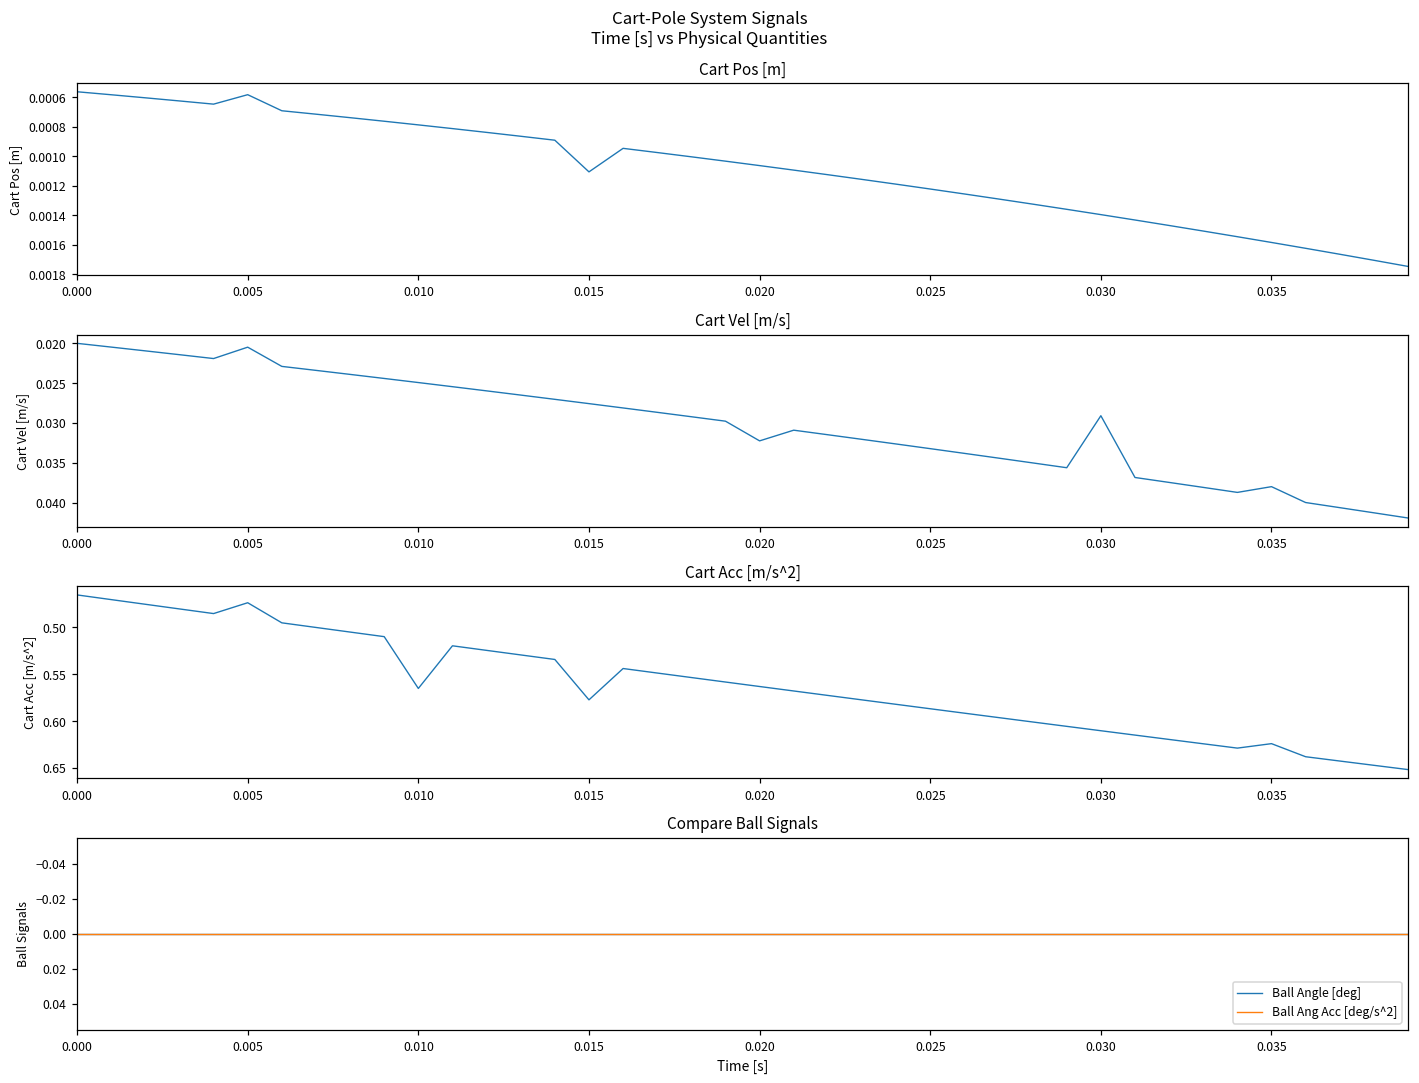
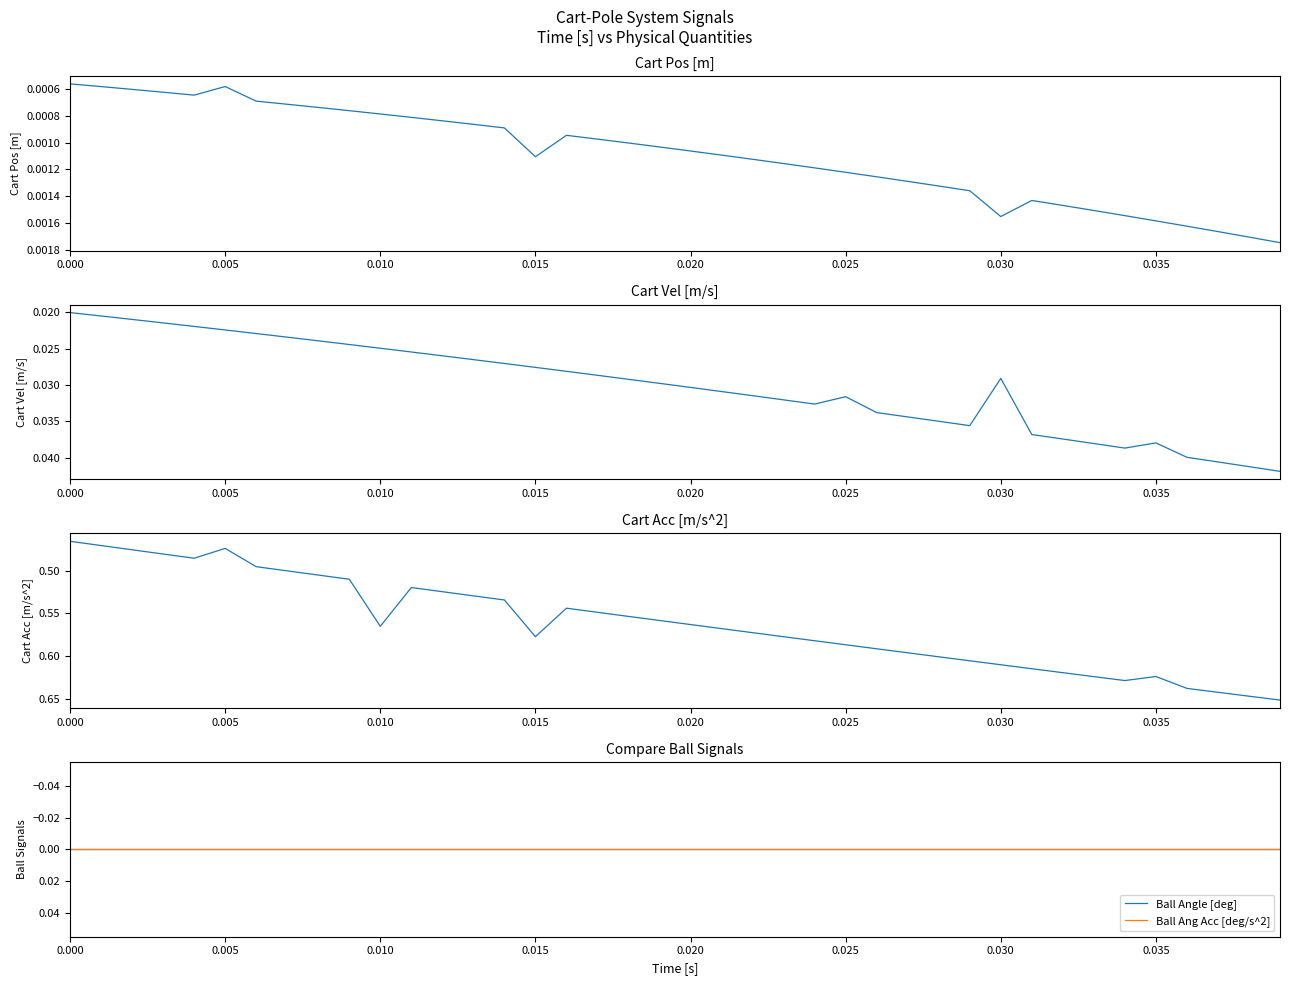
Cart Pos [m], 0.030: 0.00140 -> 0.00155
Cart Vel [m/s], 0.005: 0.021 -> 0.022
Cart Vel [m/s], 0.020: 0.032 -> 0.030
Cart Vel [m/s], 0.025: 0.033 -> 0.032
